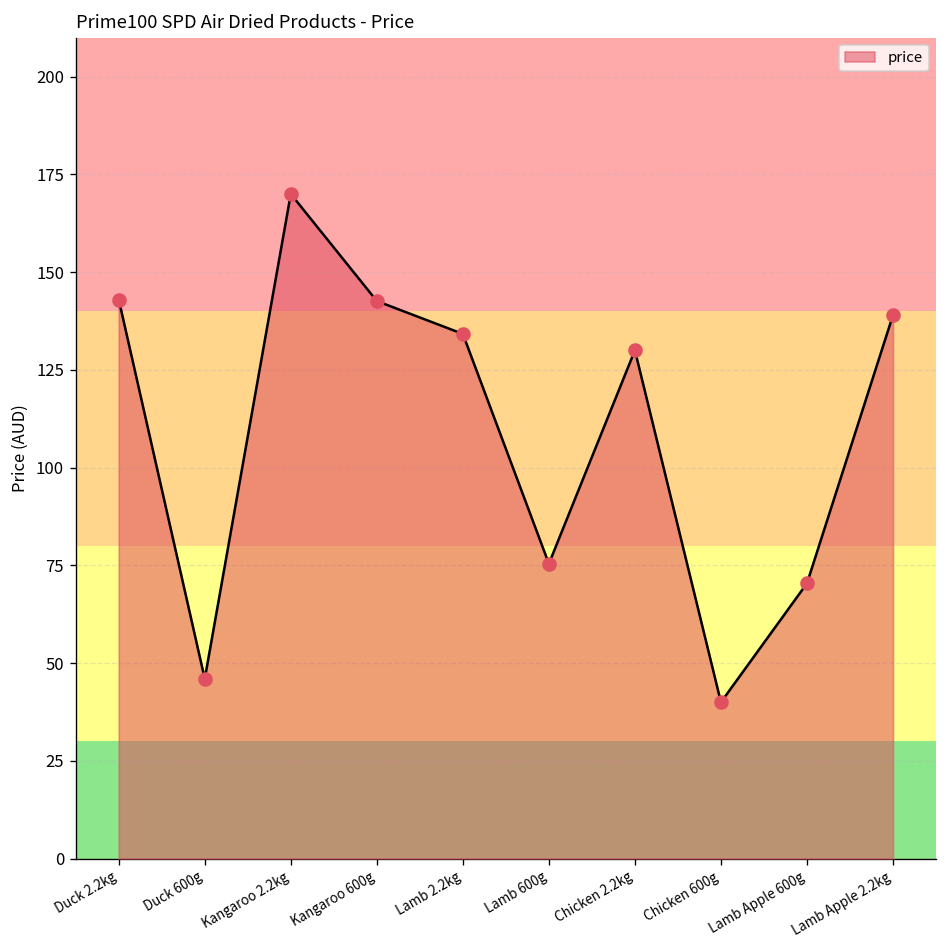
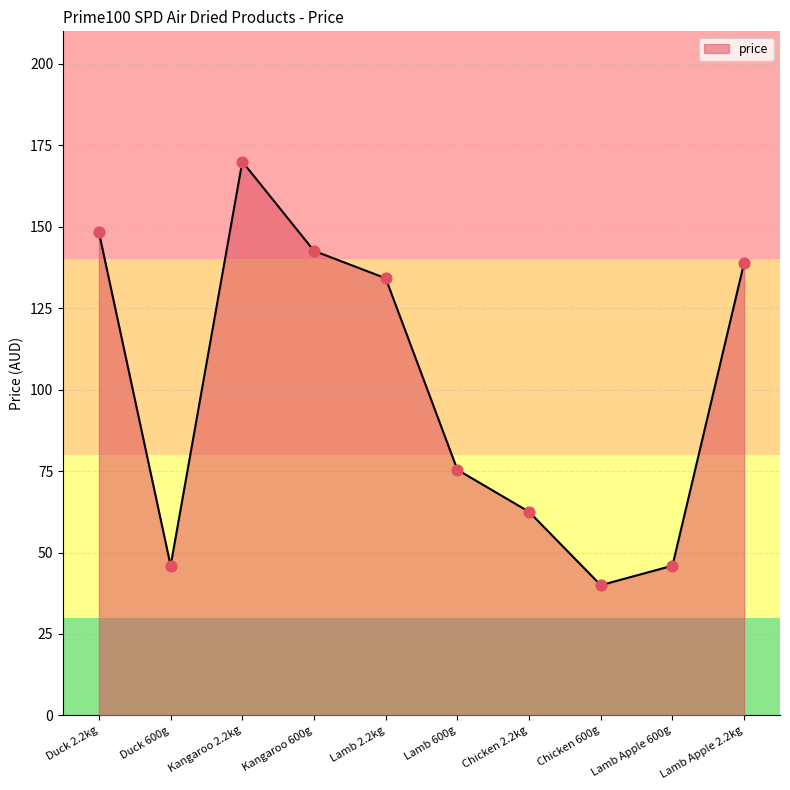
Duck 2.2kg: 143 -> 148
Chicken 2.2kg: 130 -> 63
Lamb Apple 600g: 70 -> 46
